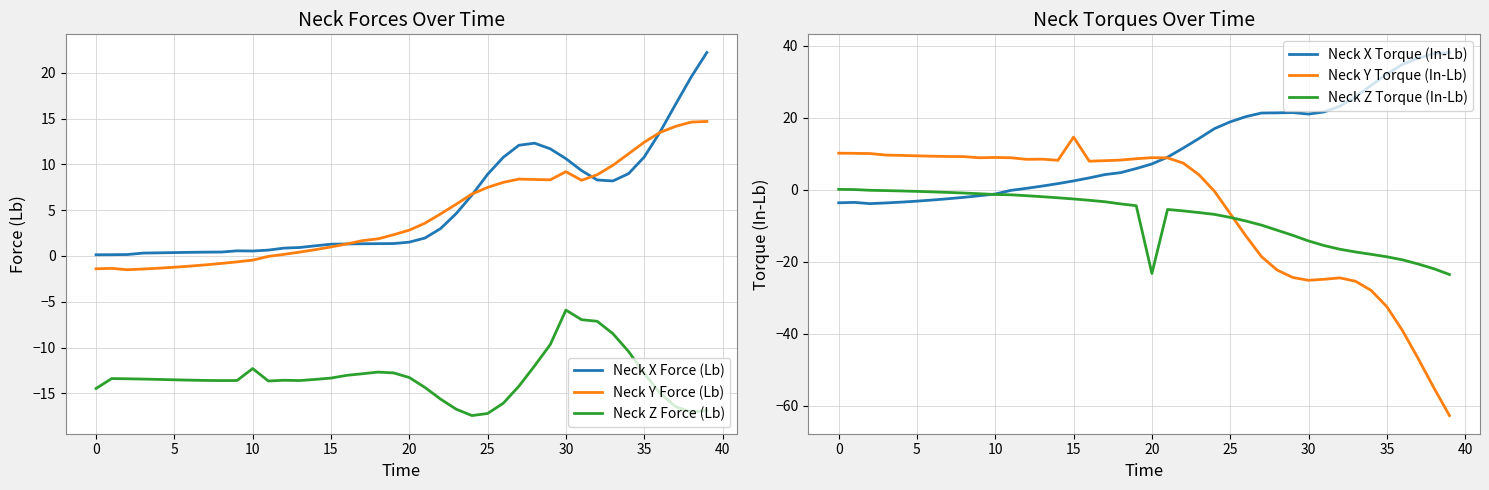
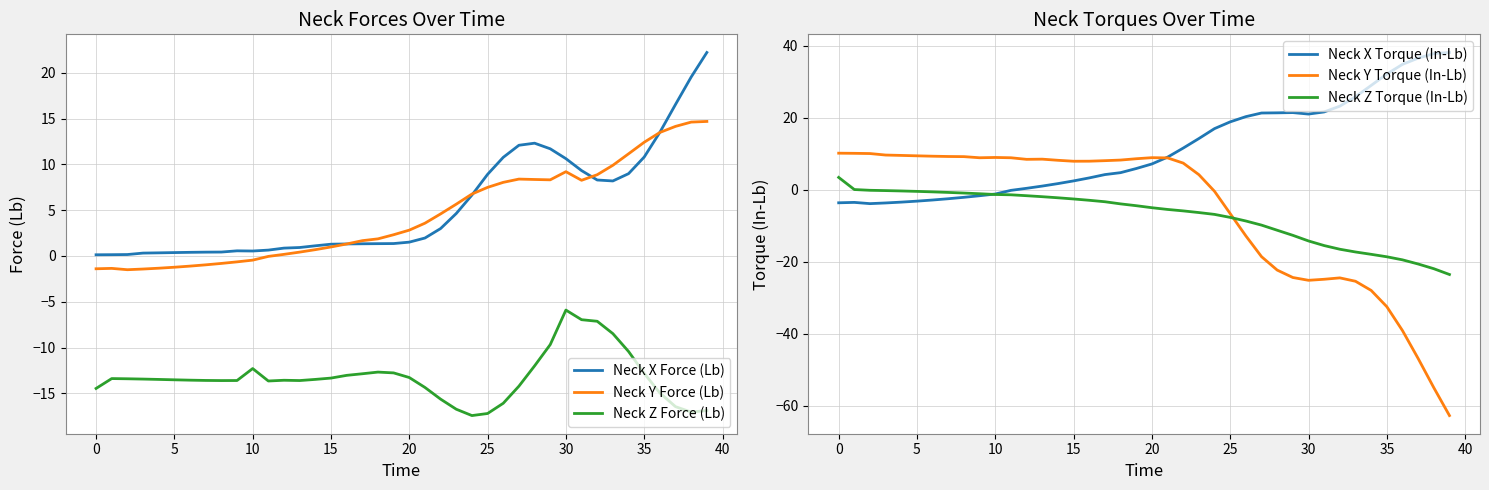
Neck Torques Over Time, Neck Z Torque (In-Lb), 0: 0 -> 3
Neck Torques Over Time, Neck Y Torque (In-Lb), 15: 15 -> 8
Neck Torques Over Time, Neck Z Torque (In-Lb), 20: -23 -> -5
